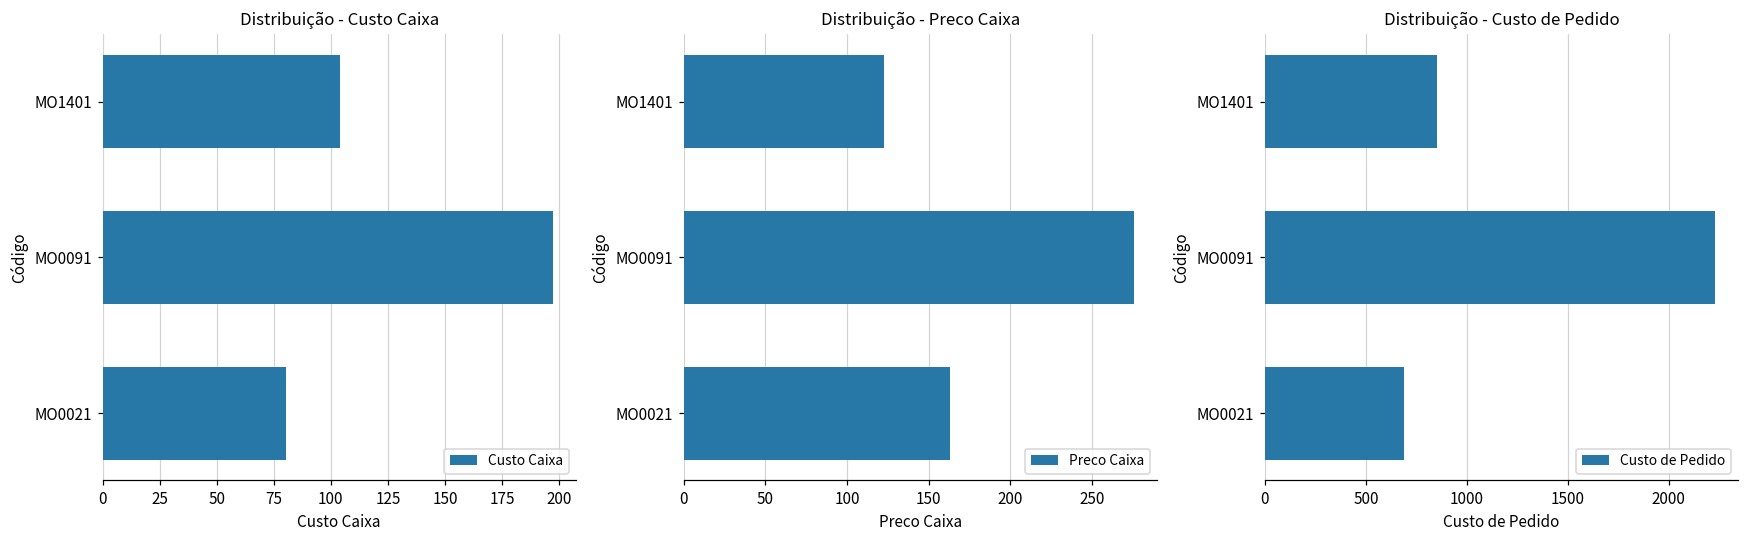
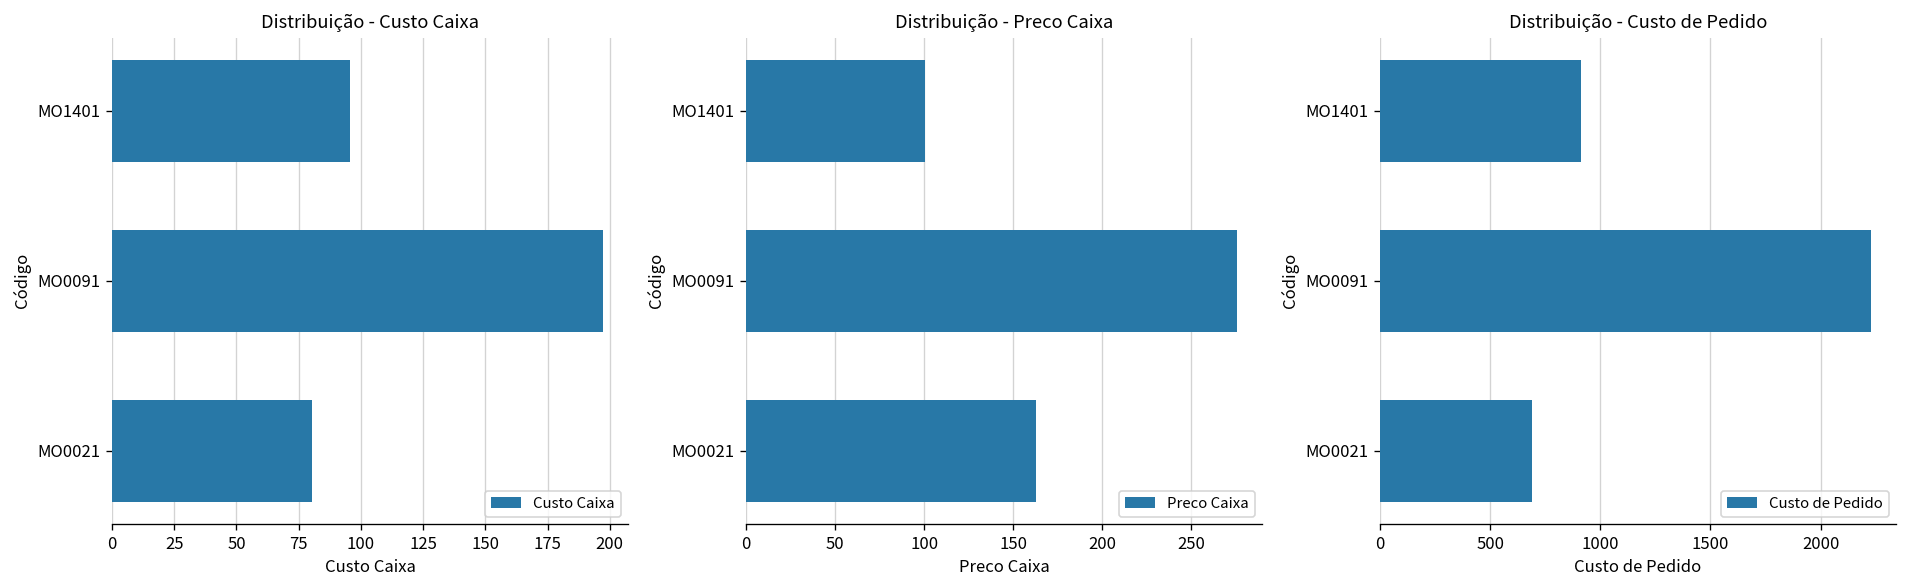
Distribuição - Custo Caixa, MO1401: 104 -> 96
Distribuição - Preco Caixa, MO1401: 123 -> 101
Distribuição - Custo de Pedido, MO1401: 850 -> 910
